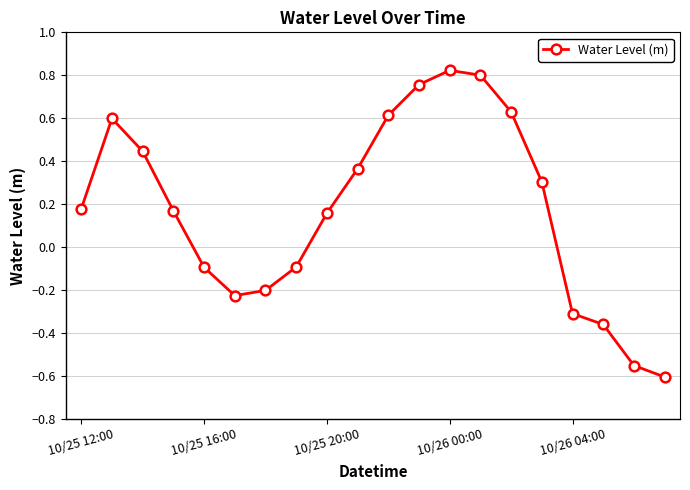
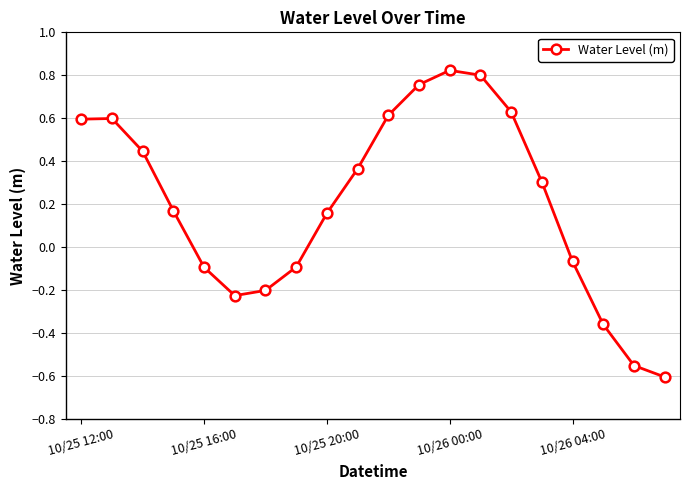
10/25 12:00: 0.18 -> 0.60
10/26 04:00: -0.31 -> -0.07
